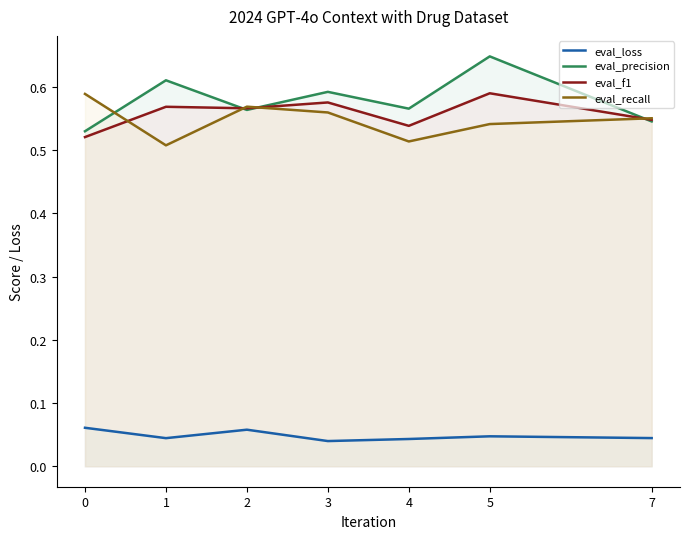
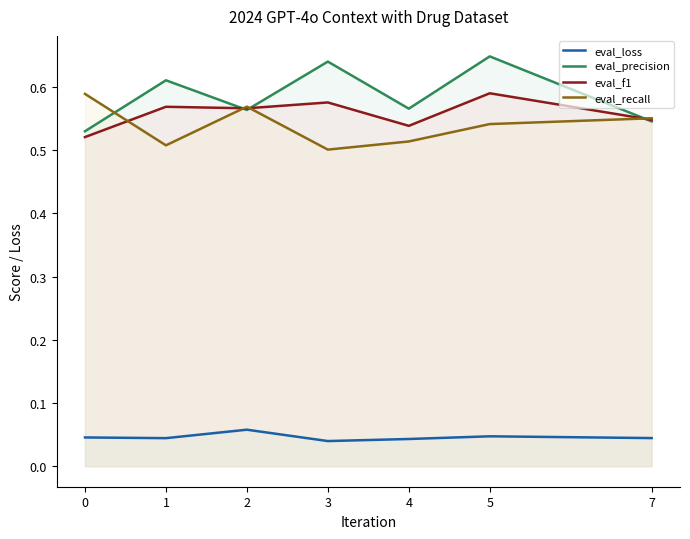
eval_loss, 0: 0.06 -> 0.05
eval_precision, 3: 0.59 -> 0.64
eval_recall, 3: 0.56 -> 0.50
